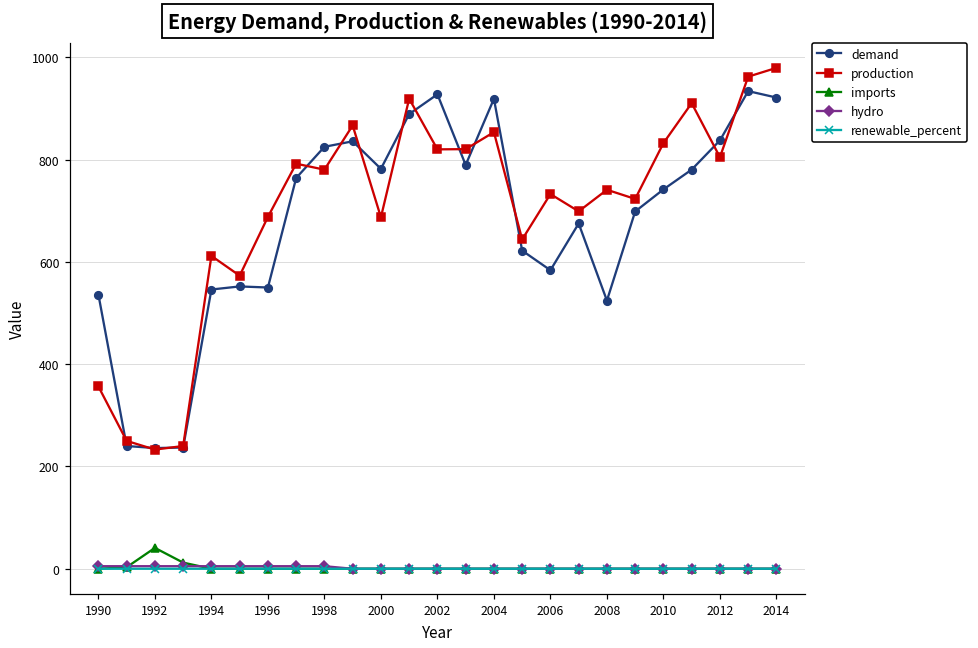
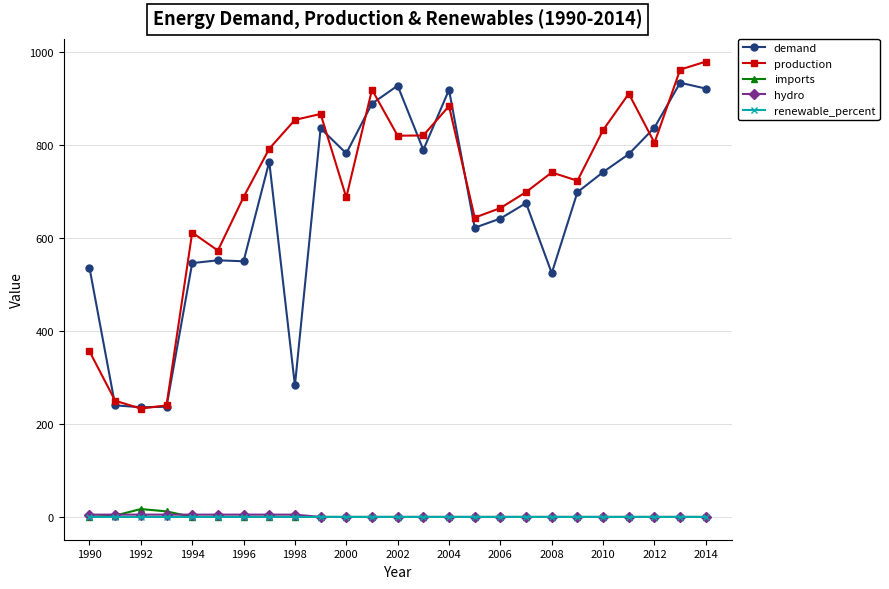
imports, 1992: 40 -> 20
demand, 1998: 830 -> 280
production, 1998: 780 -> 850
production, 2004: 850 -> 880
demand, 2006: 580 -> 640
production, 2006: 730 -> 660
